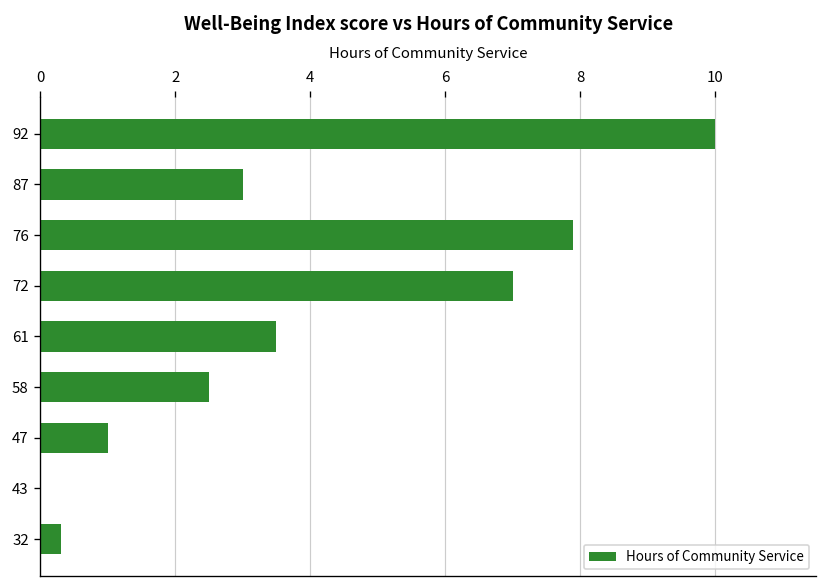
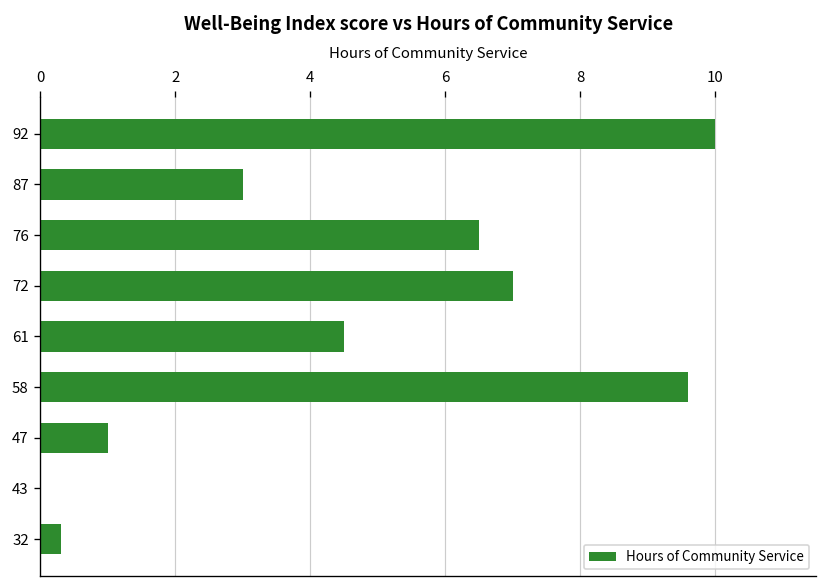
76: 7.9 -> 6.5
61: 3.5 -> 4.5
58: 2.5 -> 9.6
